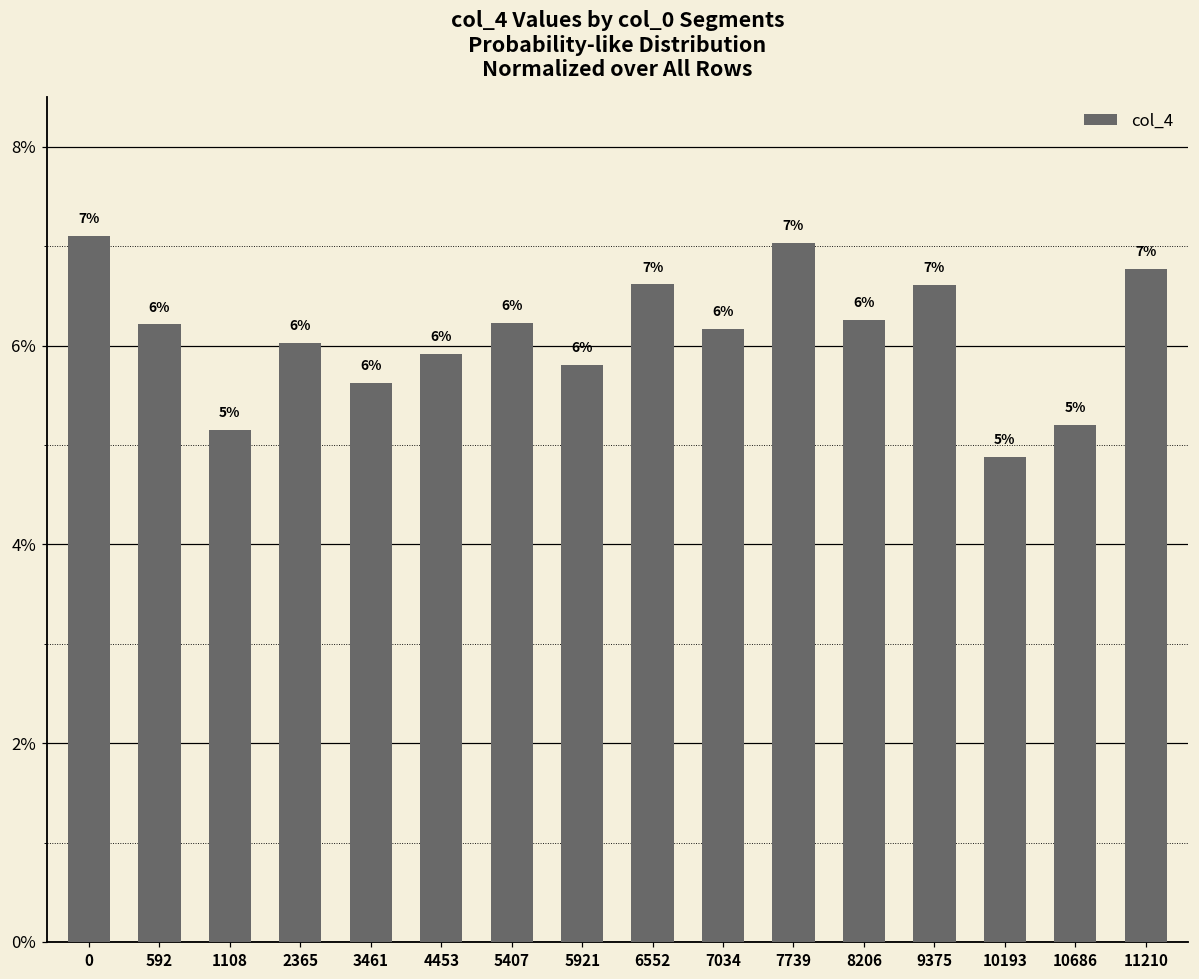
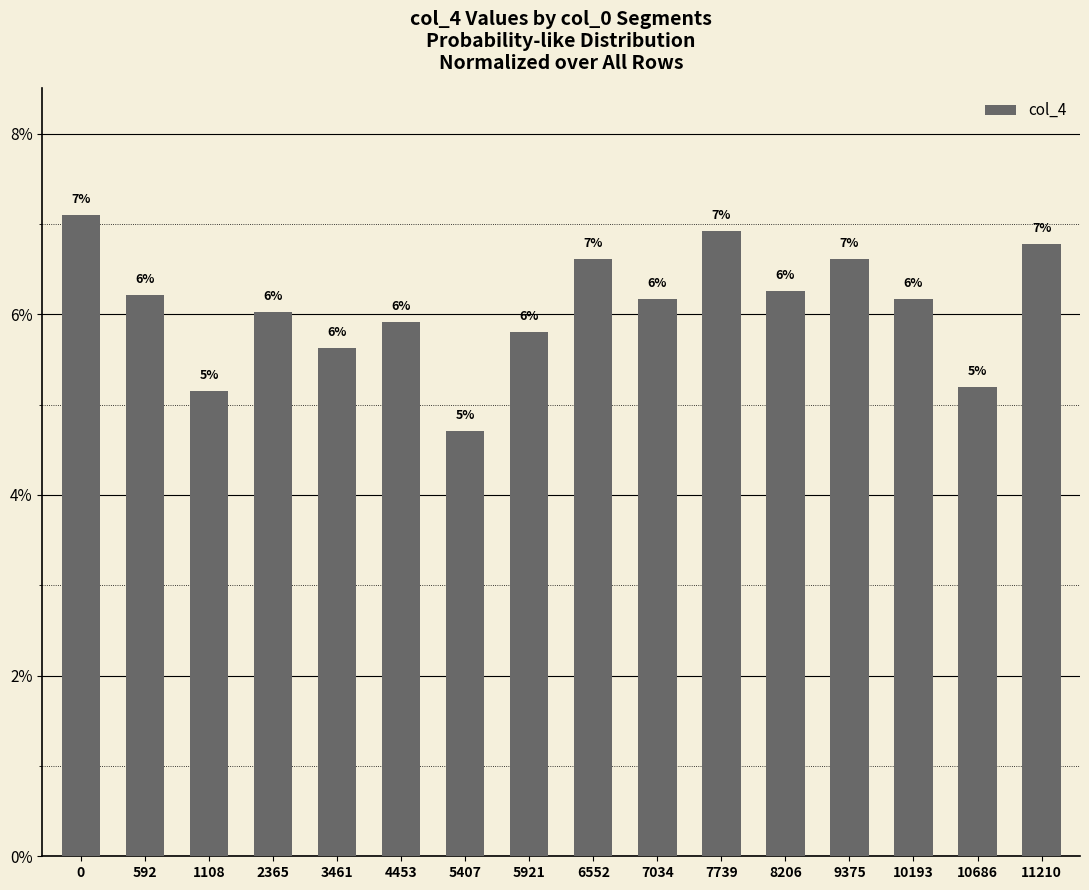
5407: 6% -> 5%
7739: 7.0% -> 6.9%
10193: 5% -> 6%
